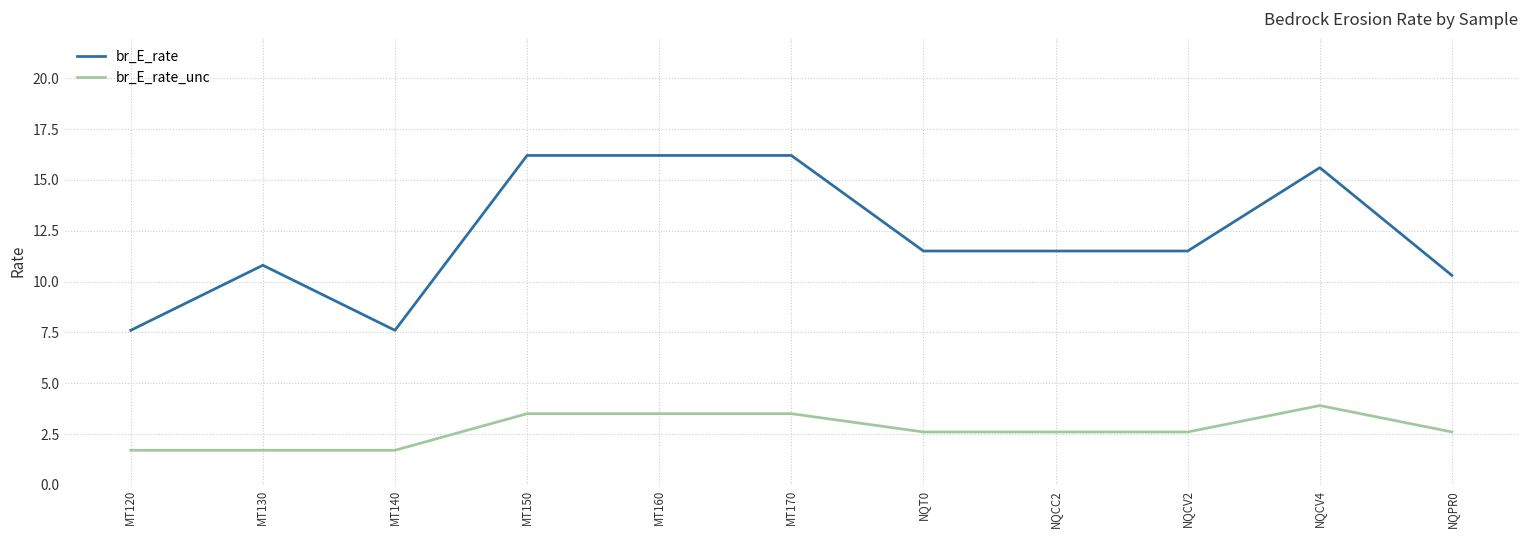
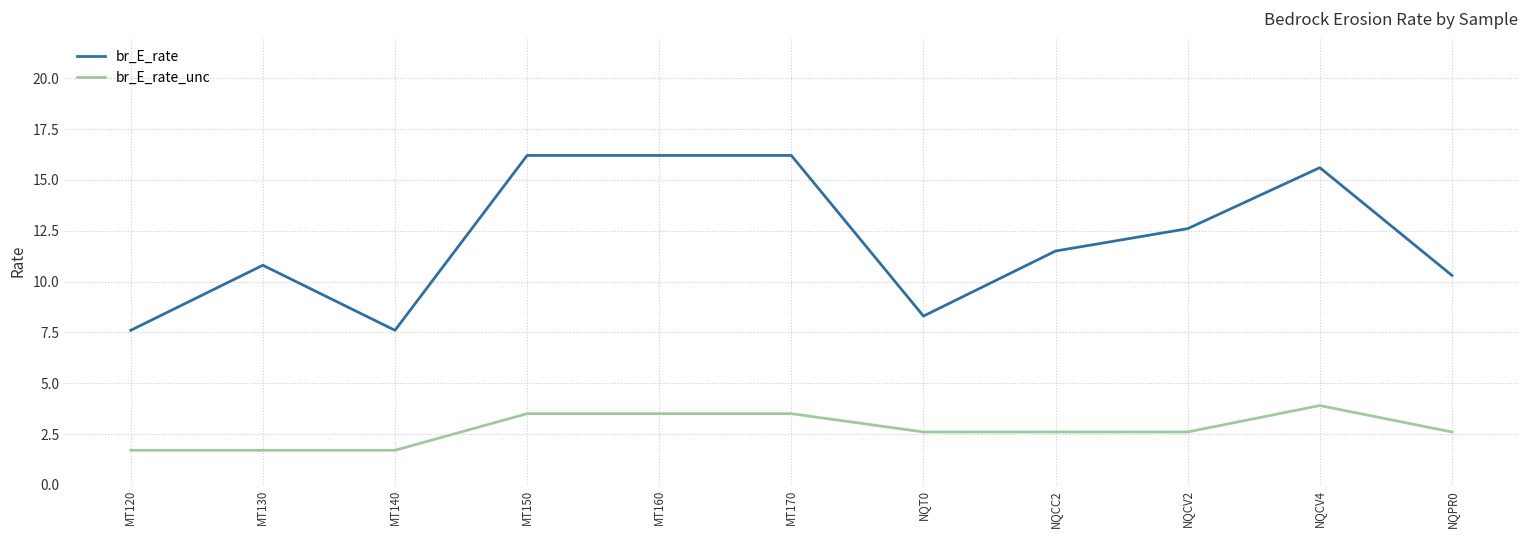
br_E_rate, NQT0: 11.5 -> 8.3
br_E_rate, NQCV2: 11.5 -> 12.6
